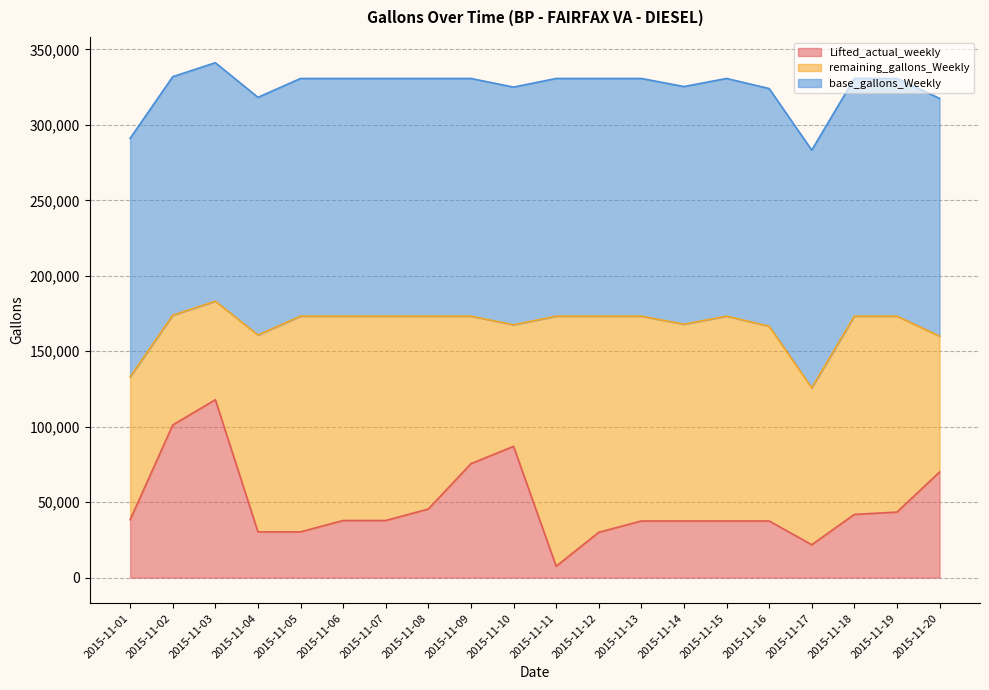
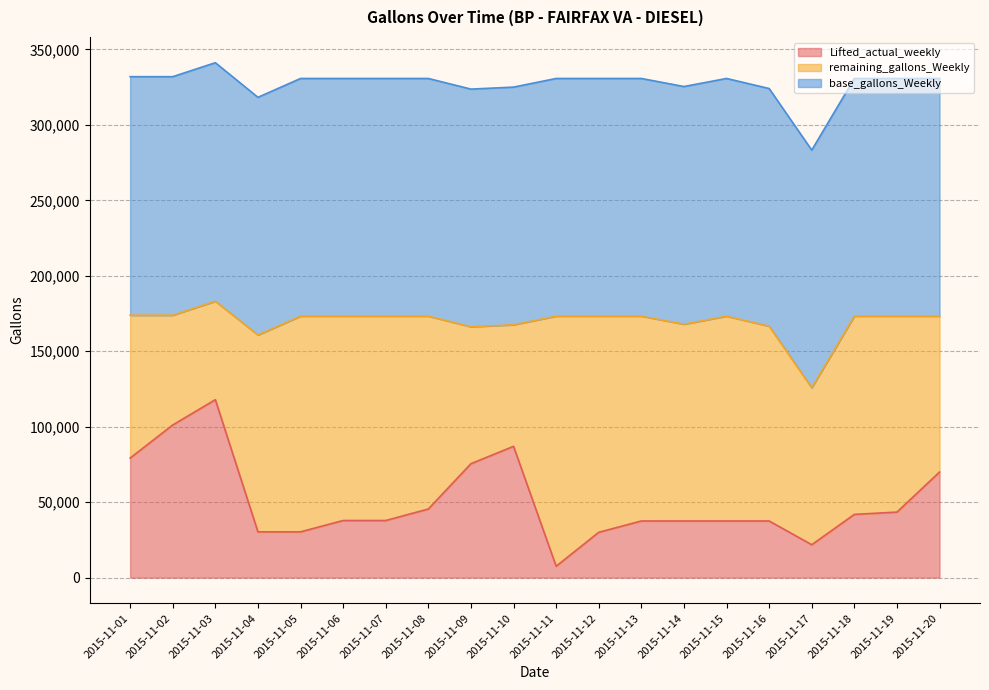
Lifted_actual_weekly, 2015-11-01: 38,000 -> 79,000
remaining_gallons_Weekly, 2015-11-09: 98,000 -> 91,000
remaining_gallons_Weekly, 2015-11-20: 90,000 -> 103,000
